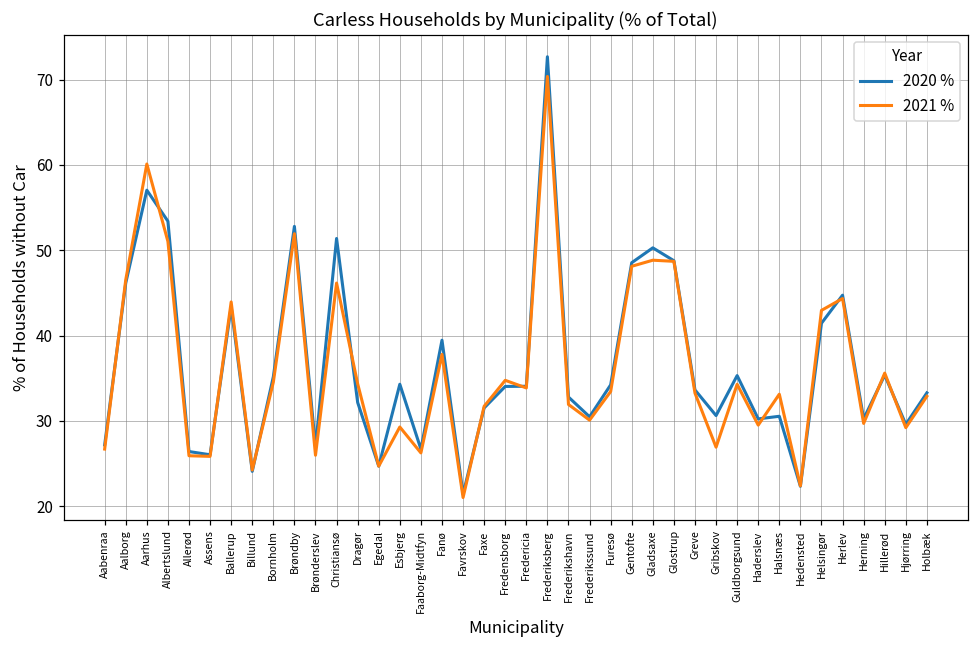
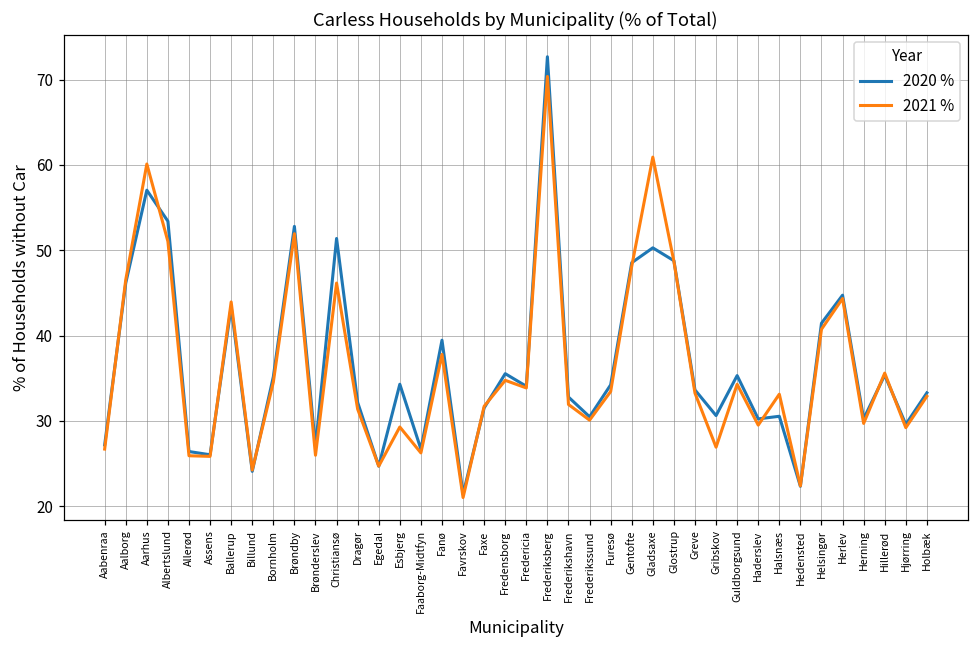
2021 %, Dragør: 34 -> 31
2020 %, Fredensborg: 34 -> 36
2021 %, Gladsaxe: 49 -> 61
2021 %, Helsingør: 43 -> 41
